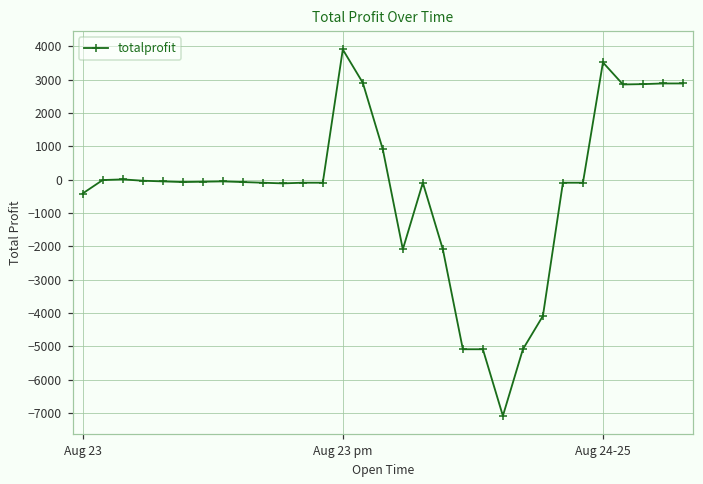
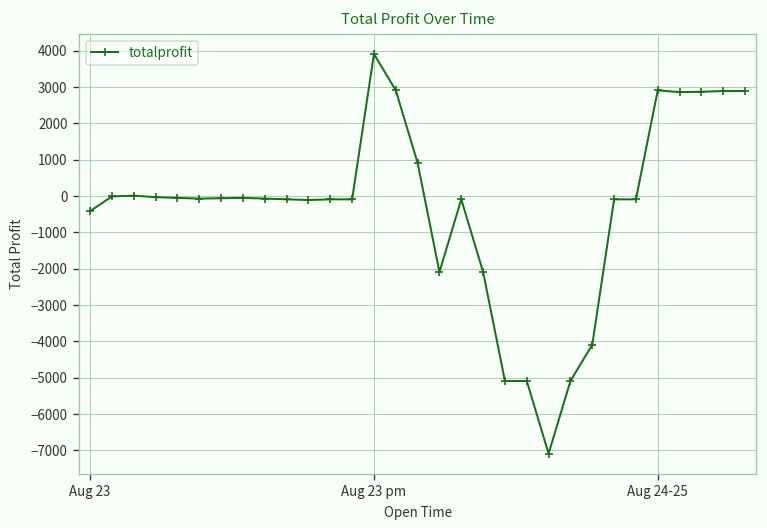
Aug 24-25: 3500 -> 2900
